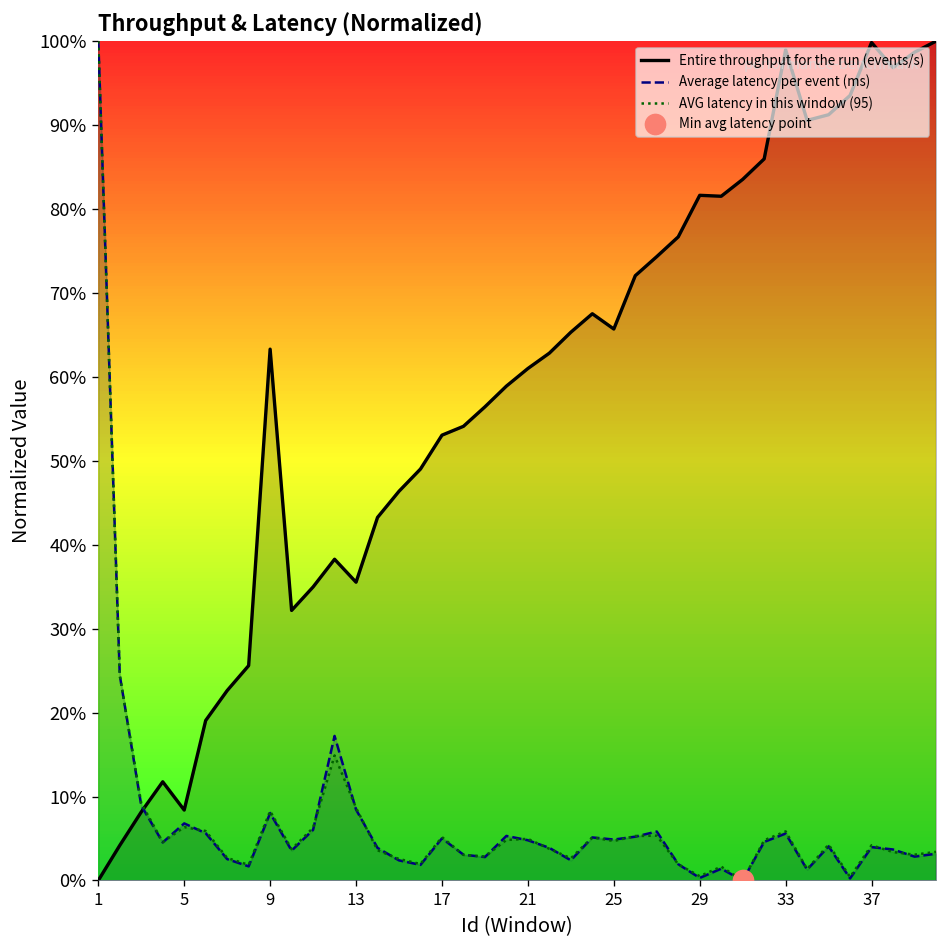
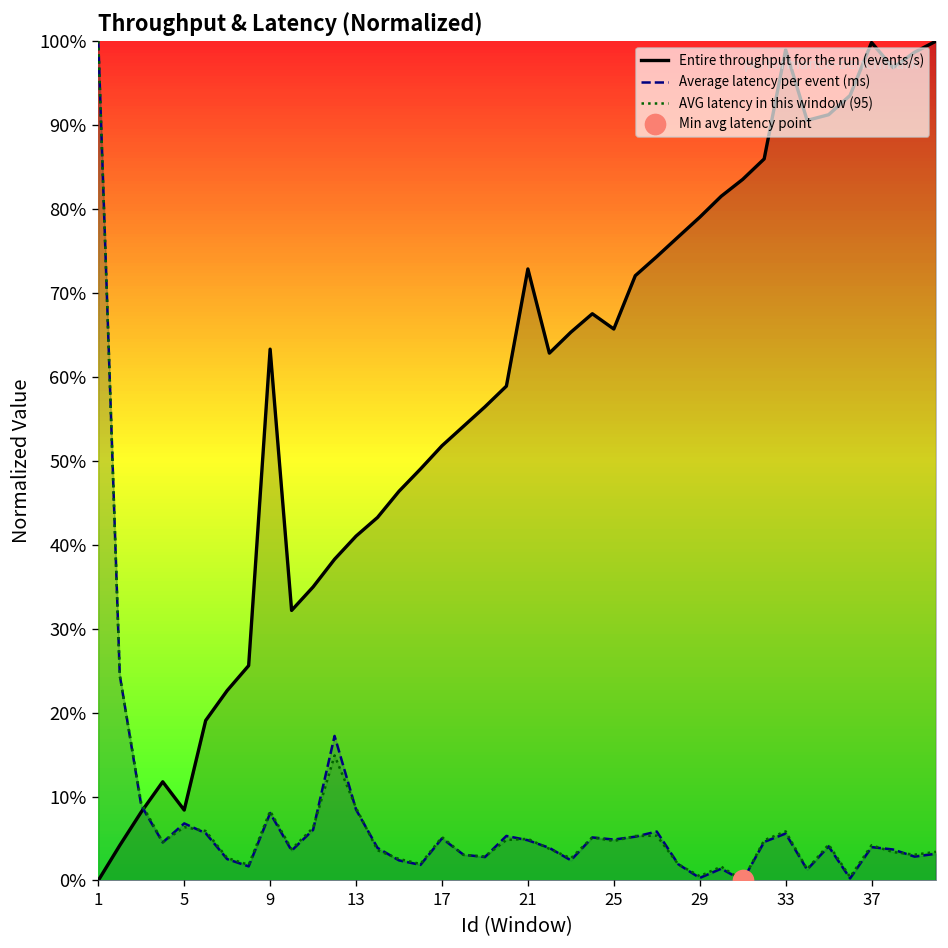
Entire throughput for the run (events/s), 13: 36% -> 41%
Entire throughput for the run (events/s), 17: 53% -> 52%
Entire throughput for the run (events/s), 21: 61% -> 73%
Entire throughput for the run (events/s), 29: 82% -> 79%
